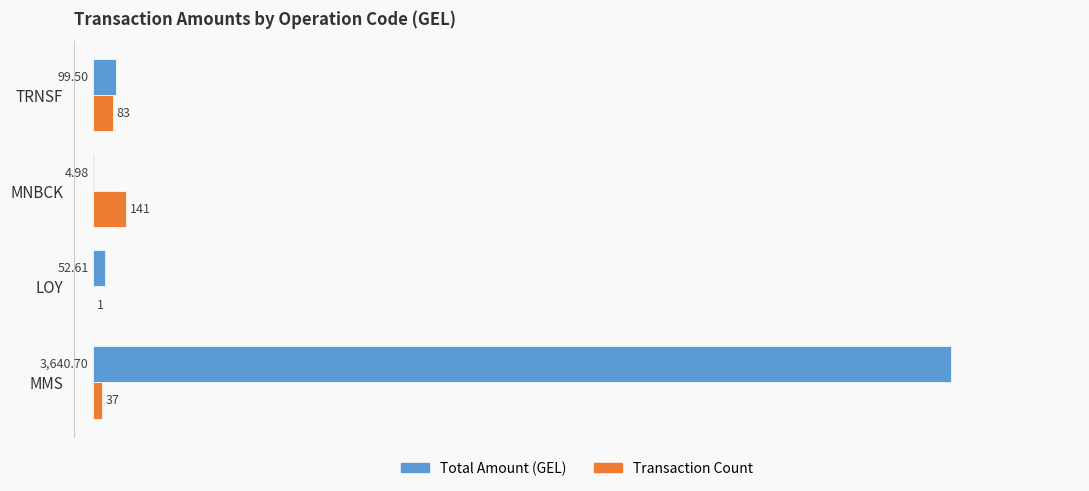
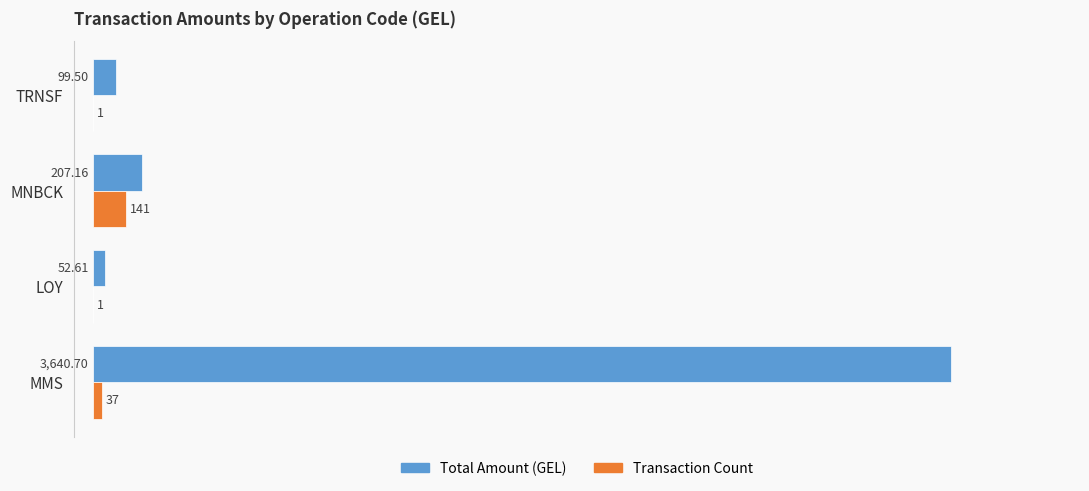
Transaction Count, TRNSF: 83 -> 1
Total Amount (GEL), MNBCK: 4.98 -> 207.16
